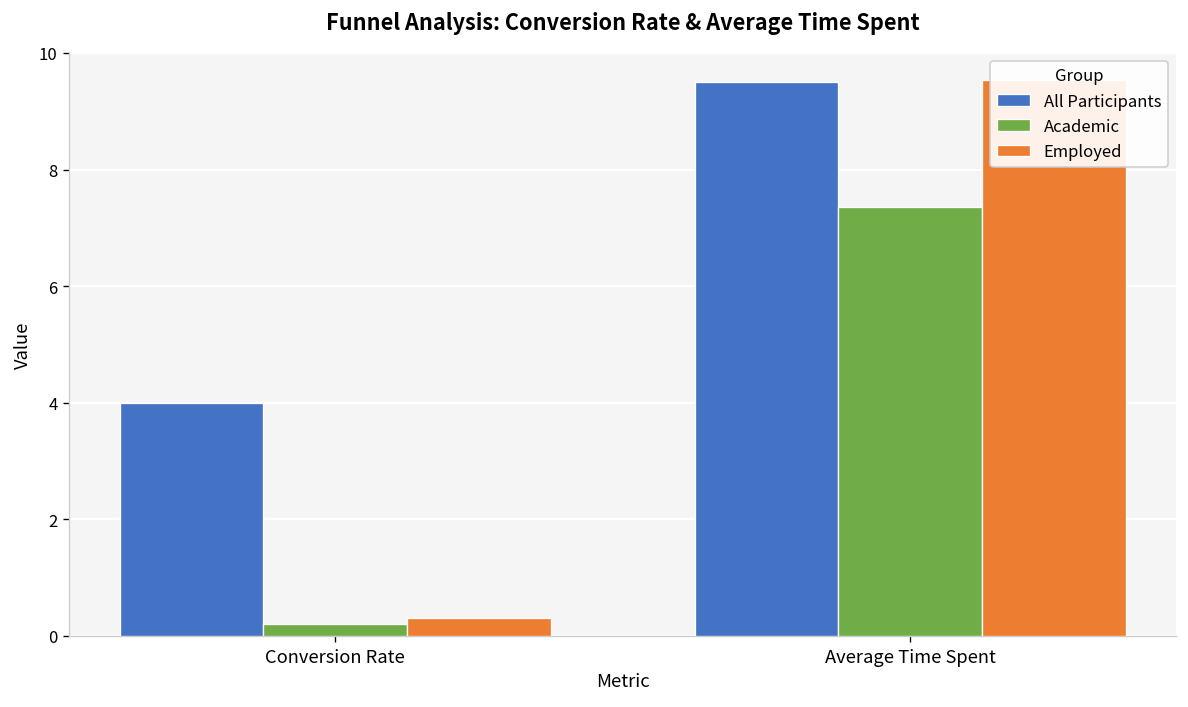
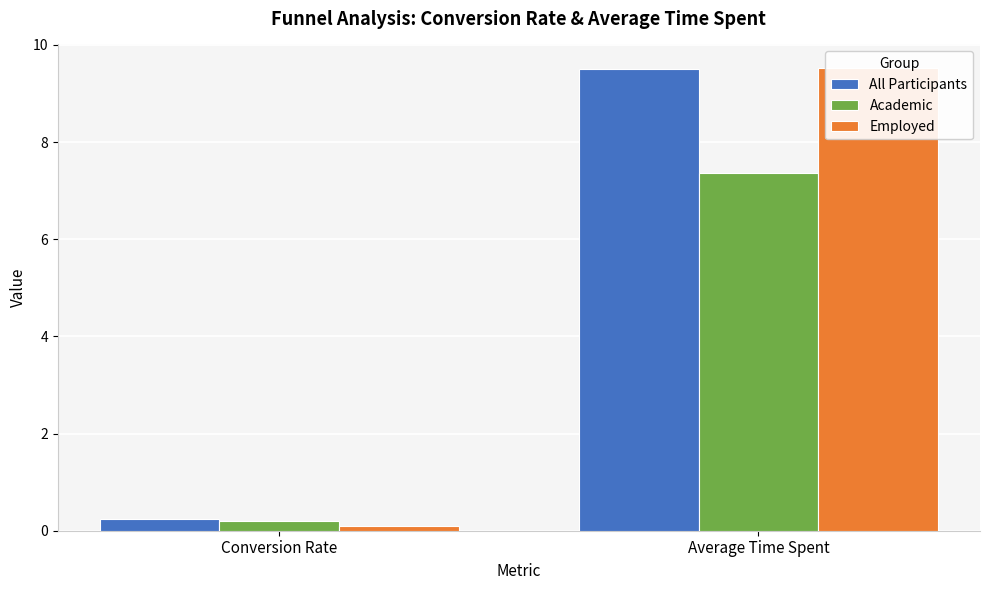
All Participants, Conversion Rate: 4.0 -> 0.2
Employed, Conversion Rate: 0.3 -> 0.1
